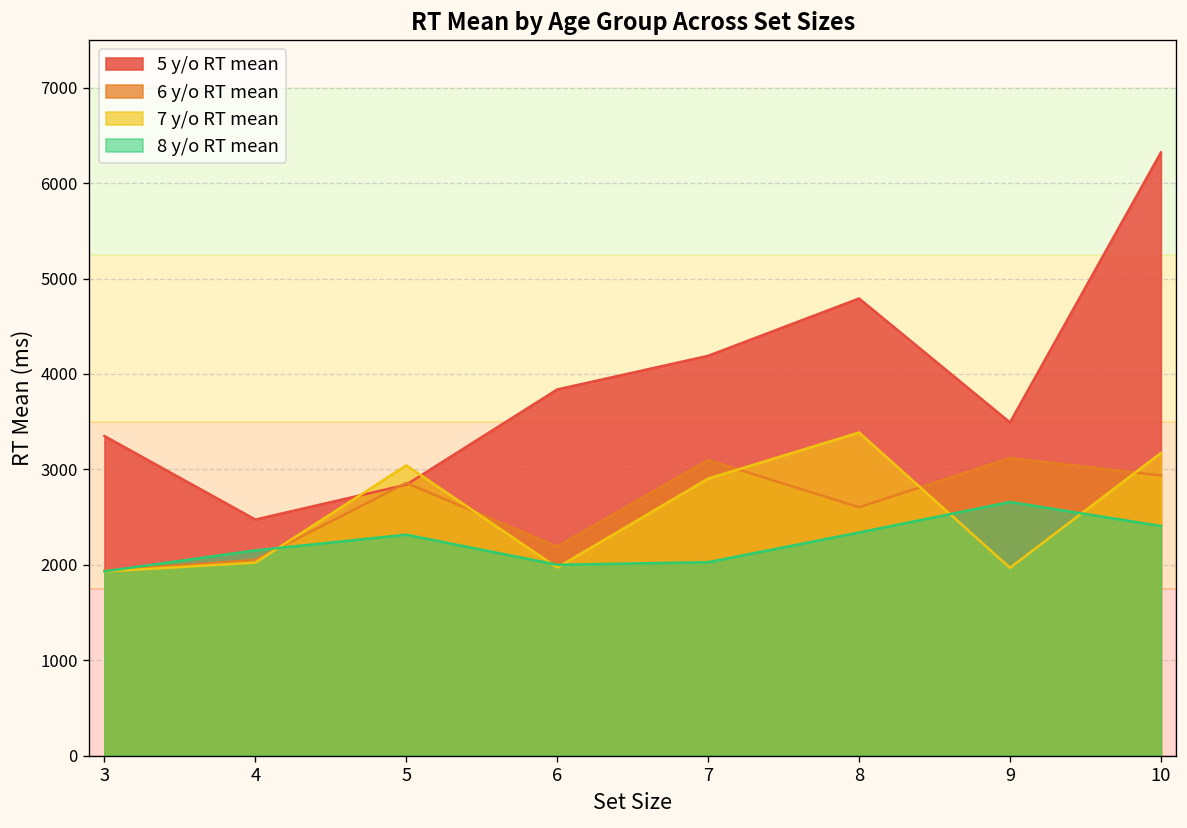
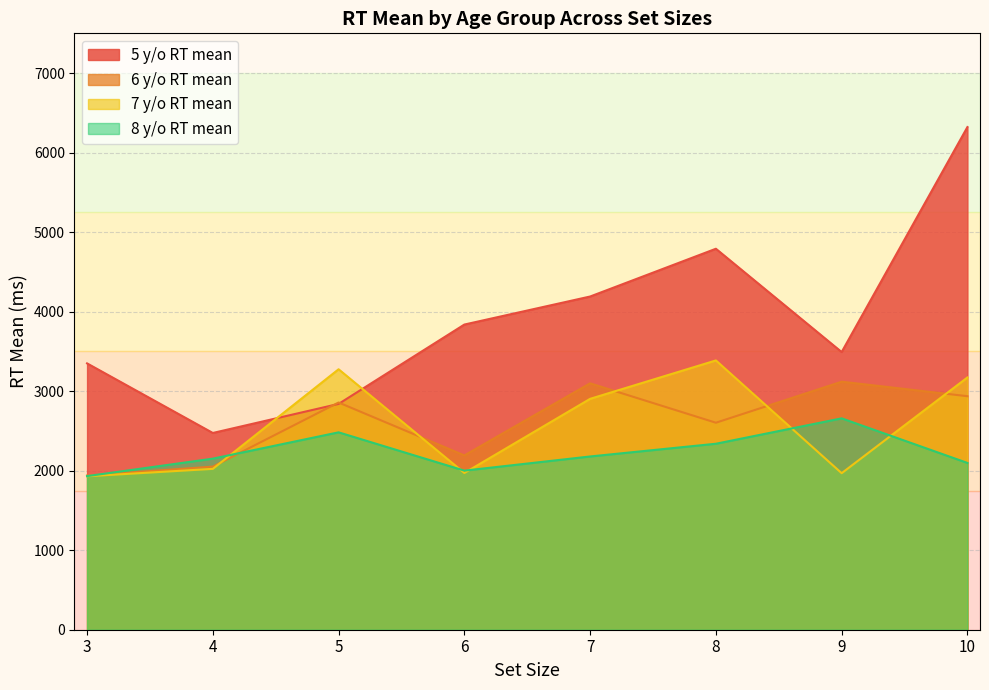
7 y/o RT mean, 5: 3000 -> 3300
8 y/o RT mean, 5: 2300 -> 2500
8 y/o RT mean, 7: 2000 -> 2200
8 y/o RT mean, 10: 2400 -> 2100
